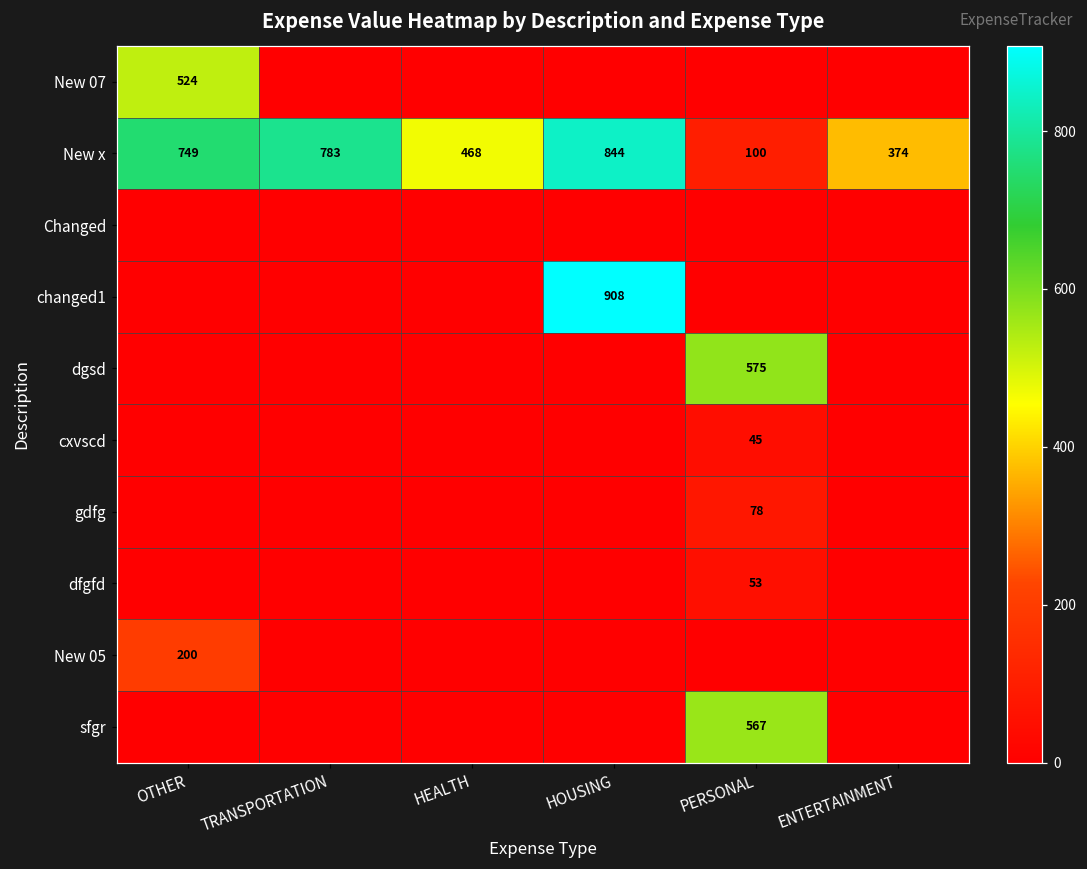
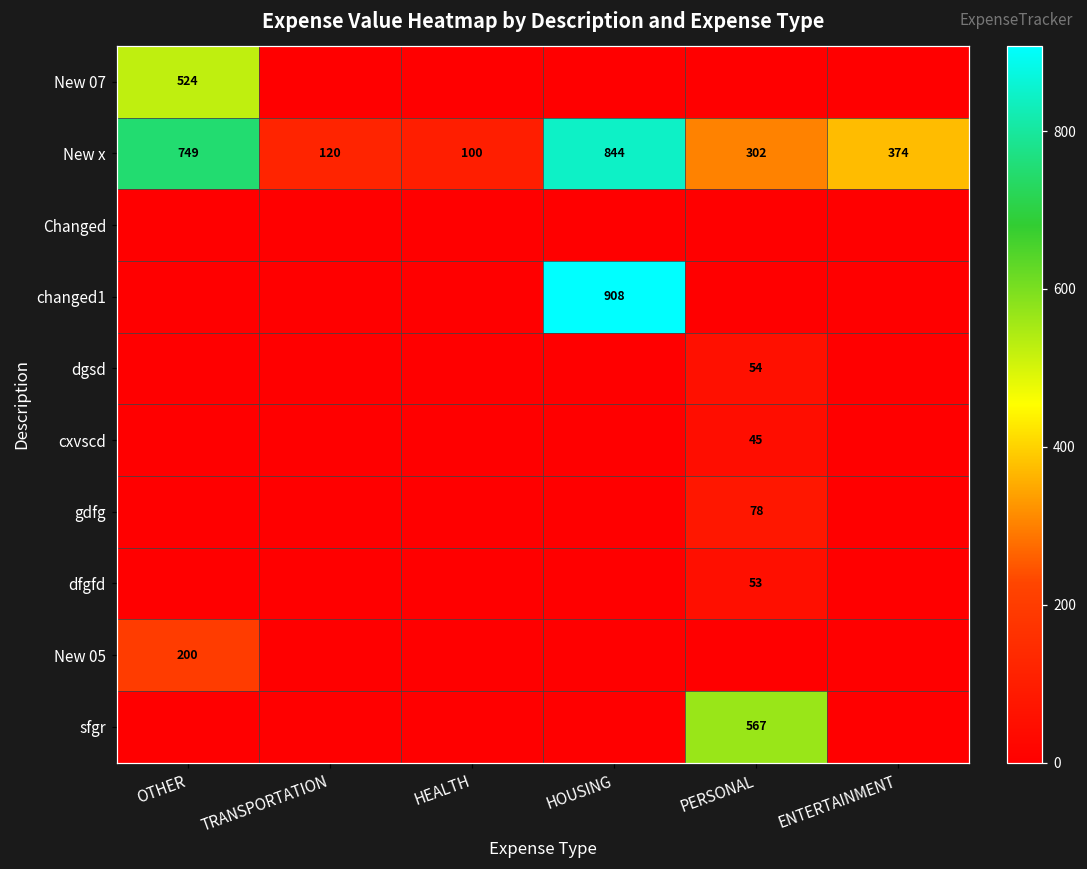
New x, TRANSPORTATION: 783 -> 120
New x, HEALTH: 468 -> 100
New x, PERSONAL: 100 -> 302
dgsd, PERSONAL: 575 -> 54
